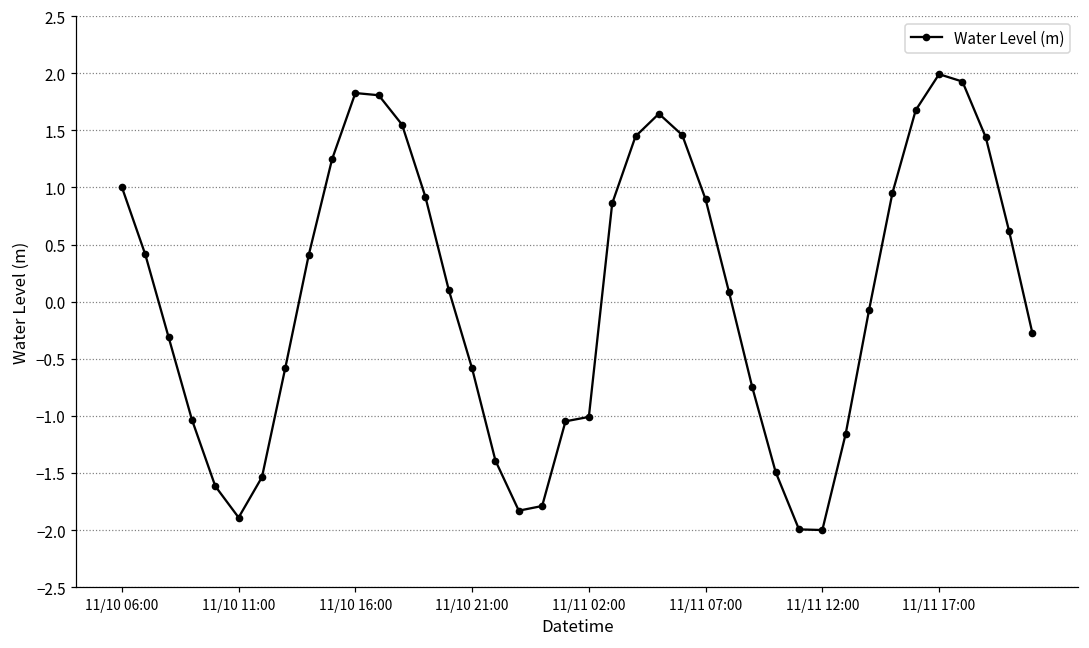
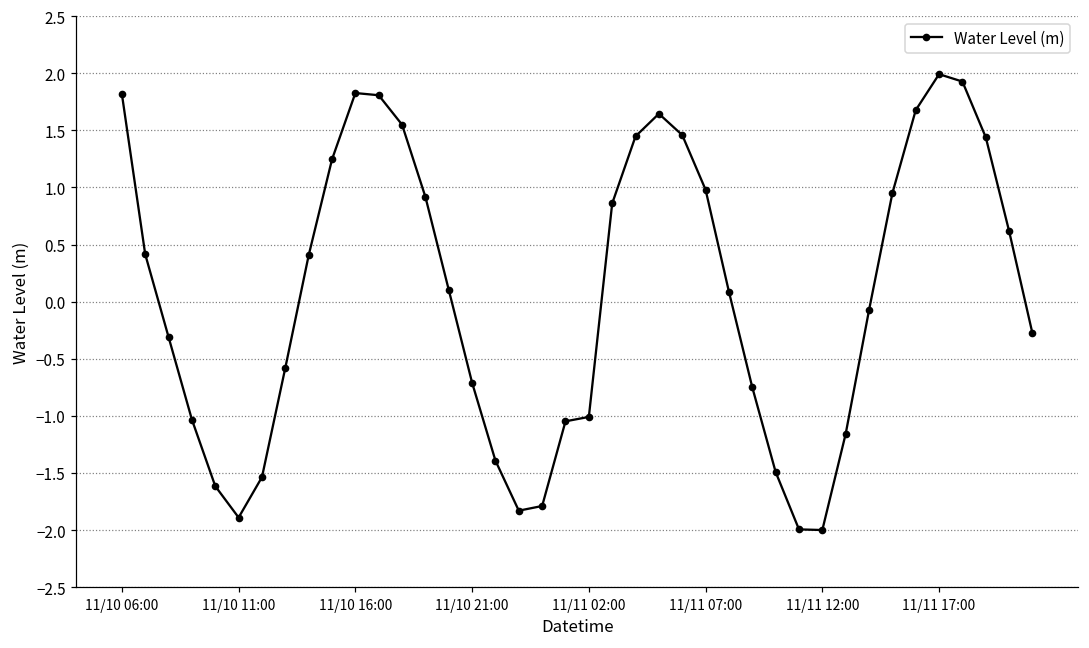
11/10 06:00: 1.00 -> 1.82
11/10 21:00: -0.59 -> -0.71
11/11 07:00: 0.90 -> 0.98
